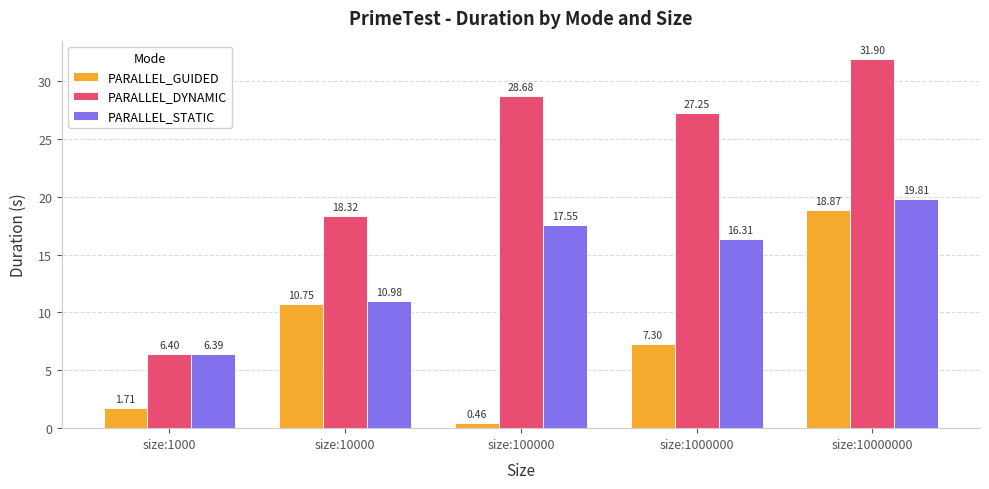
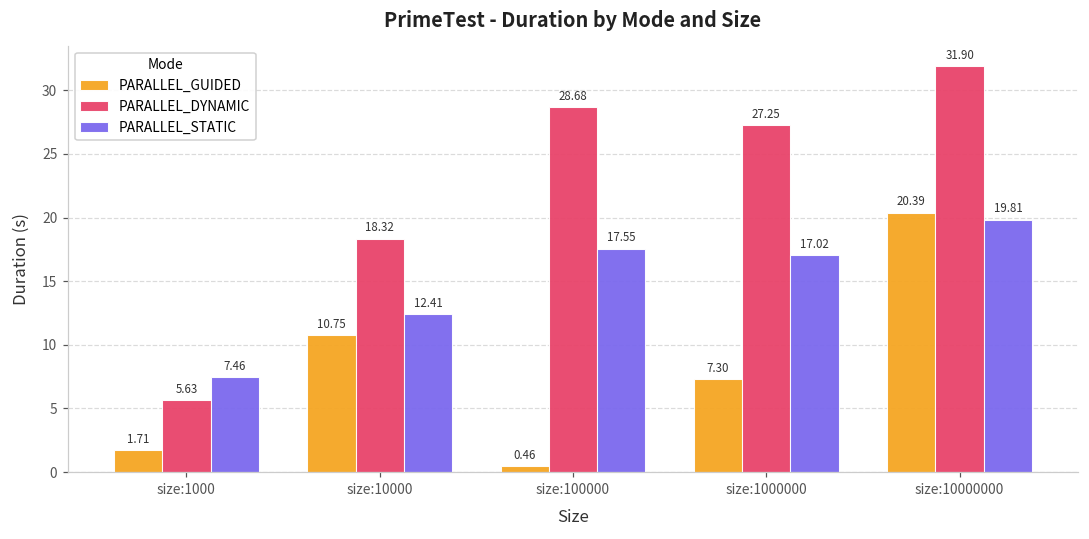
PARALLEL_DYNAMIC, size:1000: 6.40 -> 5.63
PARALLEL_STATIC, size:1000: 6.39 -> 7.46
PARALLEL_STATIC, size:10000: 10.98 -> 12.41
PARALLEL_STATIC, size:1000000: 16.31 -> 17.02
PARALLEL_GUIDED, size:10000000: 18.87 -> 20.39
